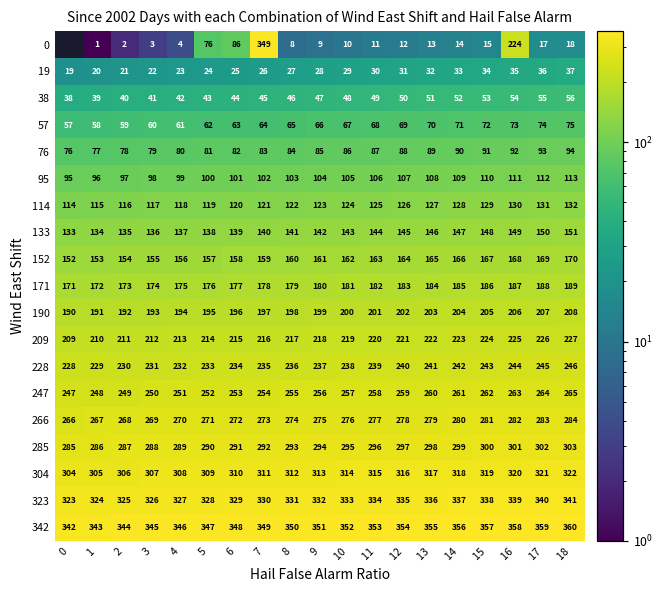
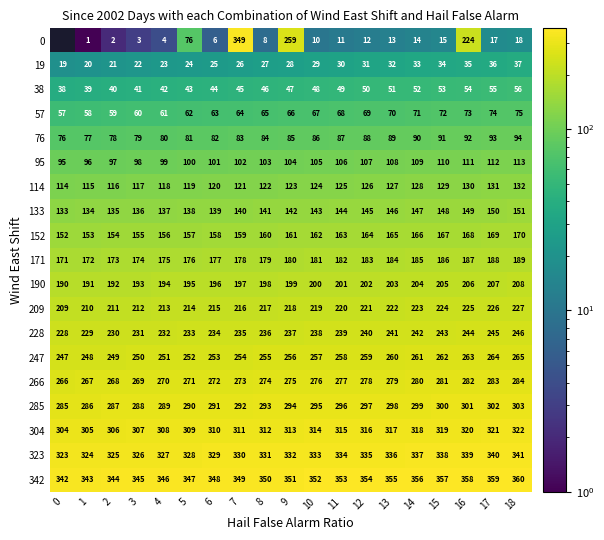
0, 6: 86 -> 6
0, 9: 9 -> 259
